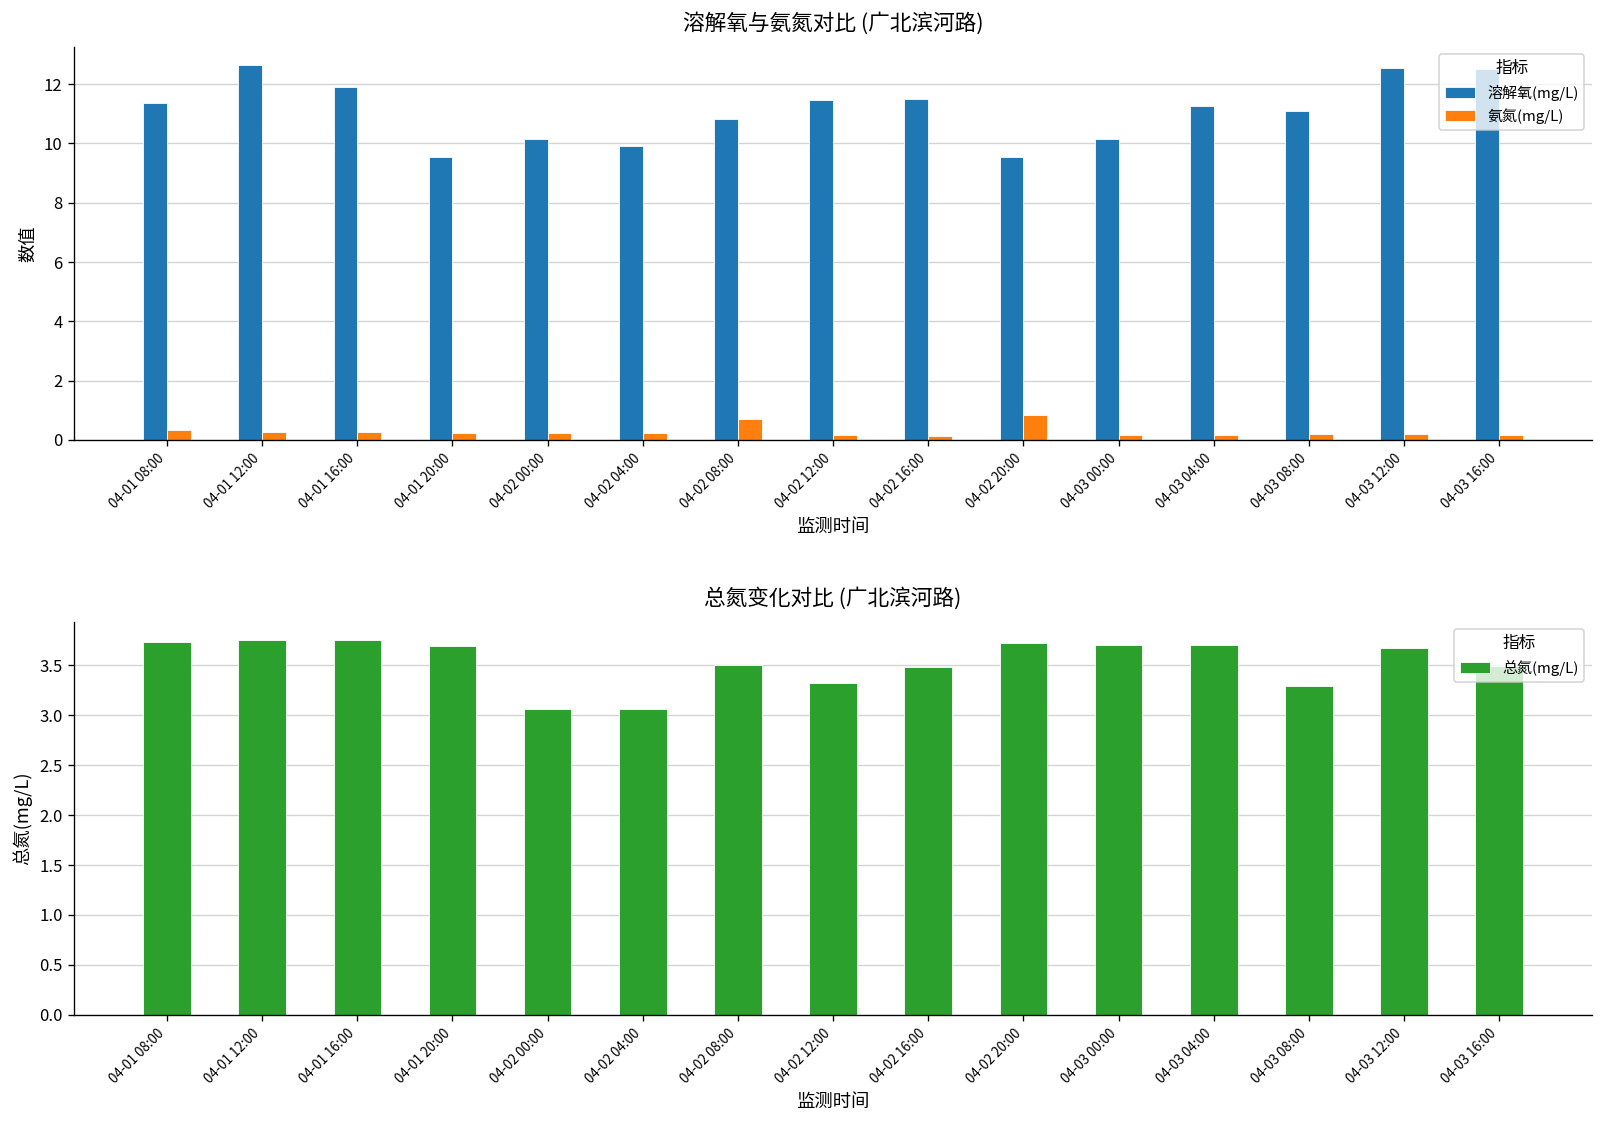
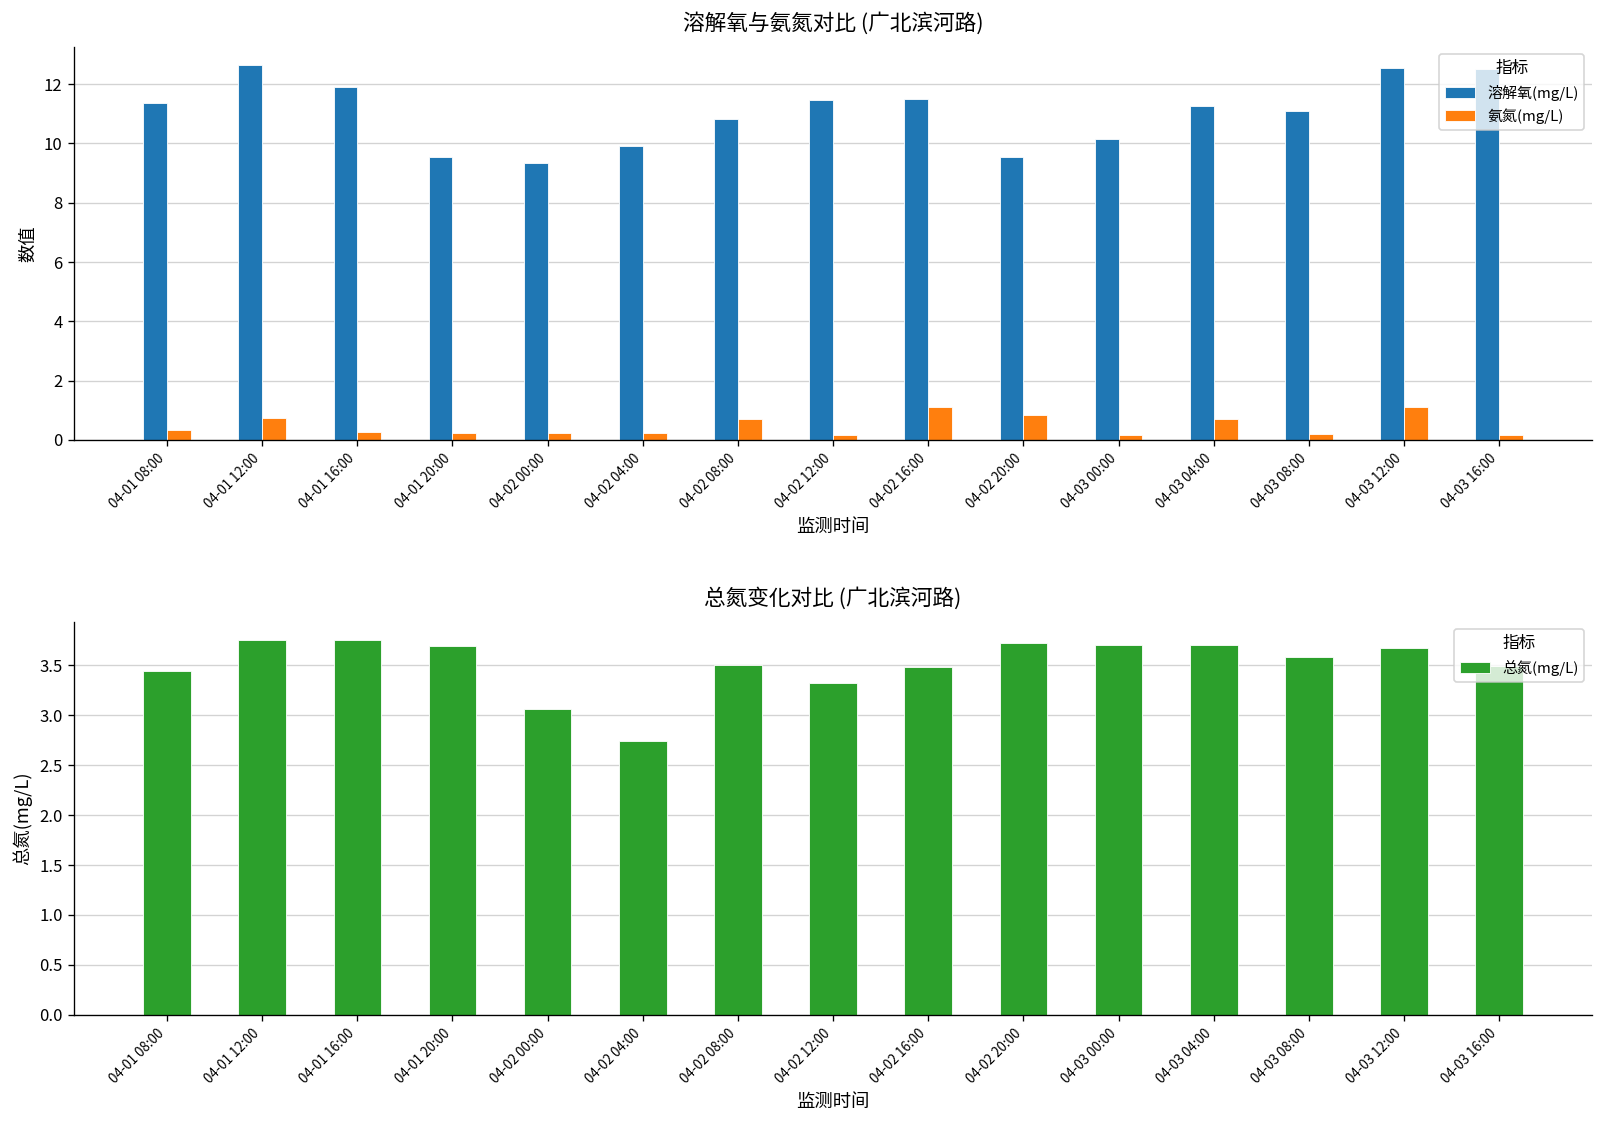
溶解氧与氨氮对比 (广北滨河路), 氨氮(mg/L), 04-01 12:00: 0.3 -> 0.7
溶解氧与氨氮对比 (广北滨河路), 溶解氧(mg/L), 04-02 00:00: 10.1 -> 9.3
溶解氧与氨氮对比 (广北滨河路), 氨氮(mg/L), 04-02 16:00: 0.1 -> 1.1
溶解氧与氨氮对比 (广北滨河路), 氨氮(mg/L), 04-03 04:00: 0.2 -> 0.7
溶解氧与氨氮对比 (广北滨河路), 氨氮(mg/L), 04-03 12:00: 0.2 -> 1.1
总氮变化对比 (广北滨河路), 04-01 08:00: 3.7 -> 3.4
总氮变化对比 (广北滨河路), 04-02 04:00: 3.1 -> 2.7
总氮变化对比 (广北滨河路), 04-03 08:00: 3.3 -> 3.6
